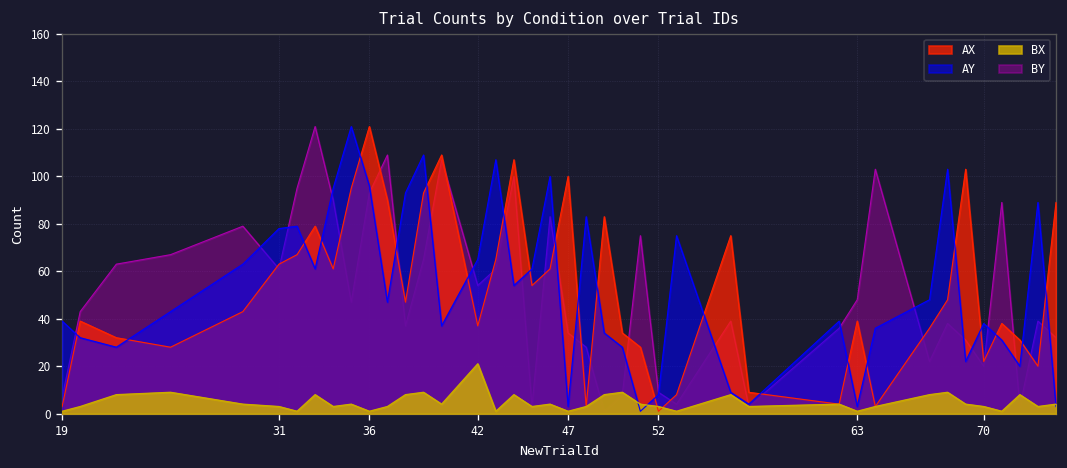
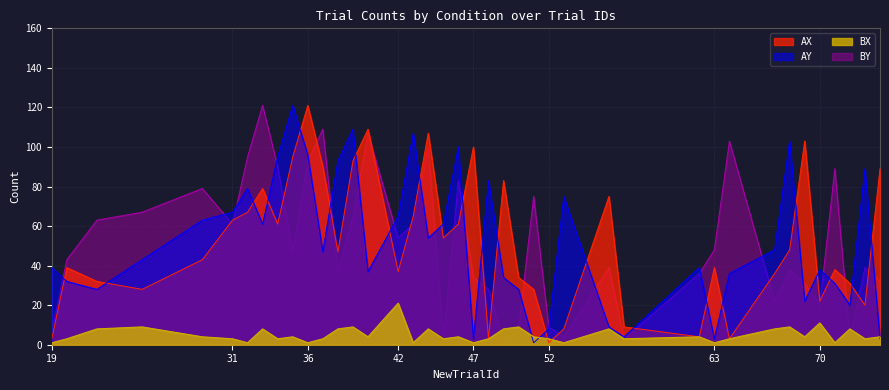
AY, 31: 78 -> 67
BX, 70: 3 -> 11
